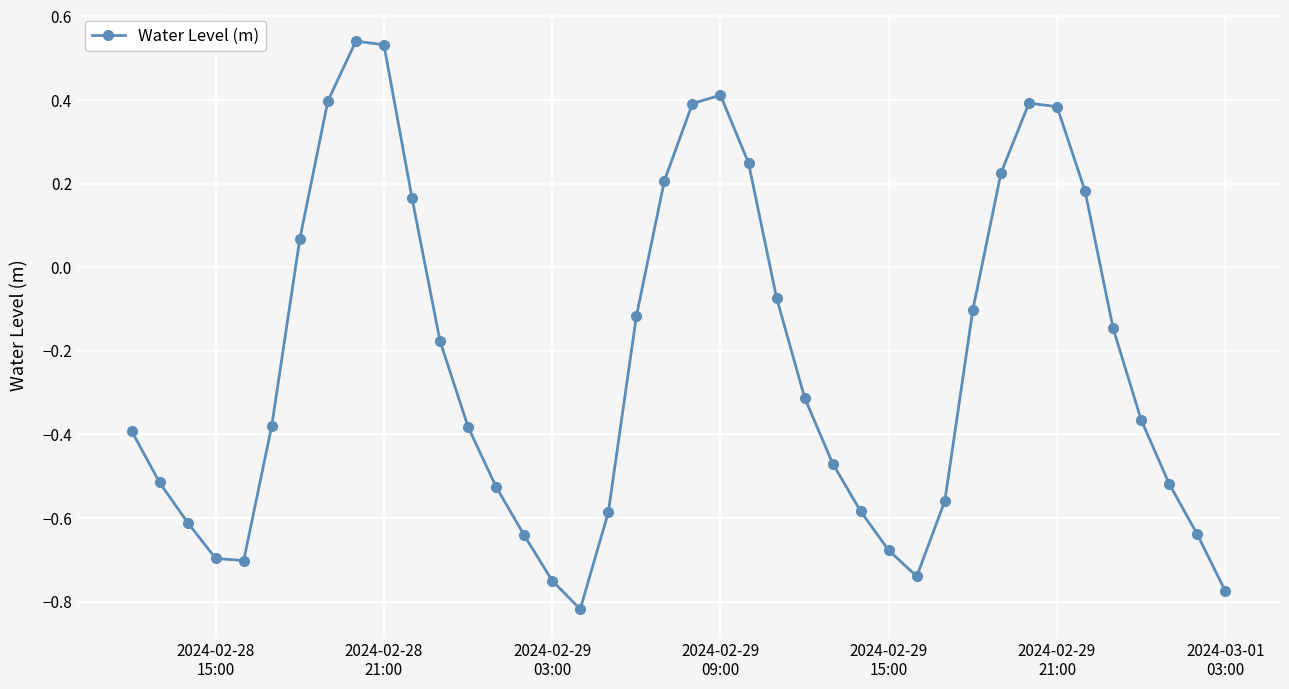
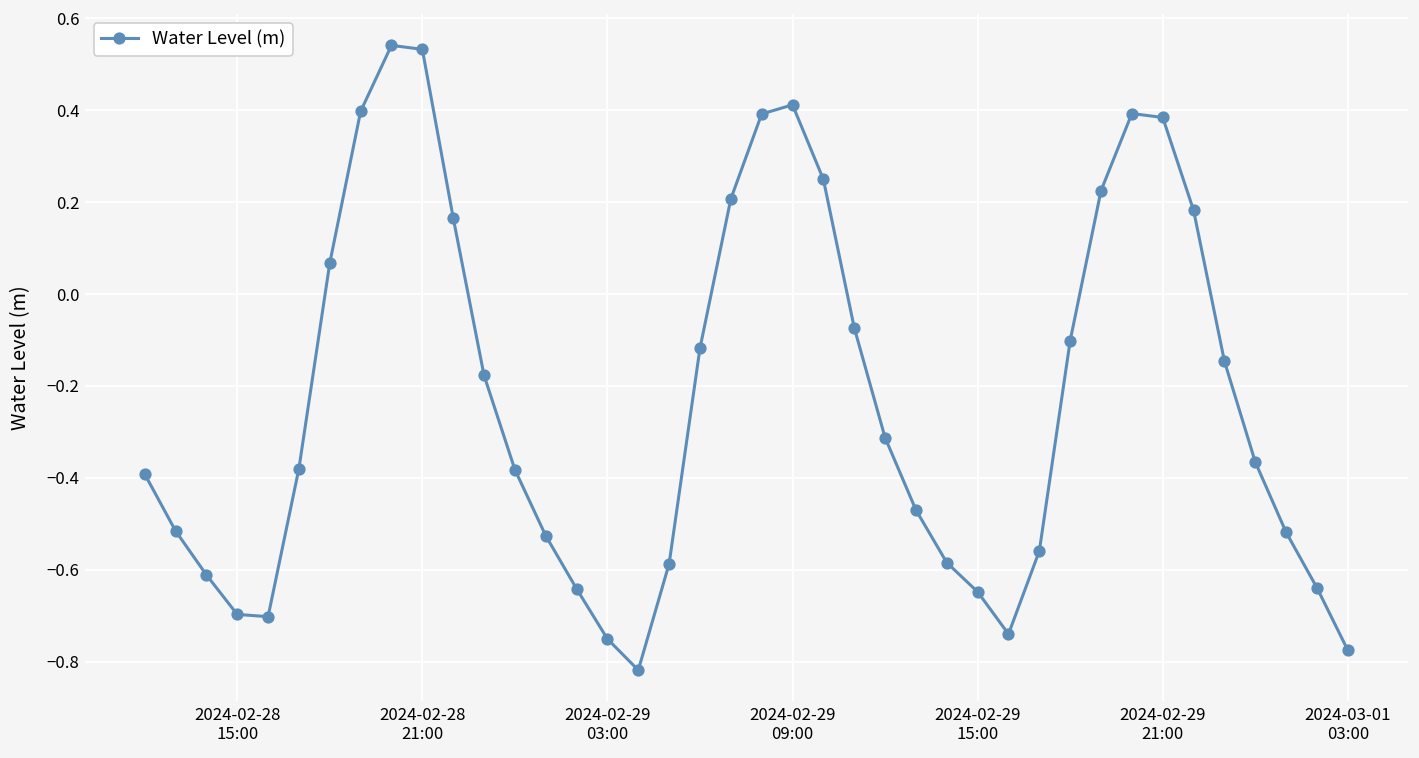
2024-02-29 15:00: -0.68 -> -0.65
